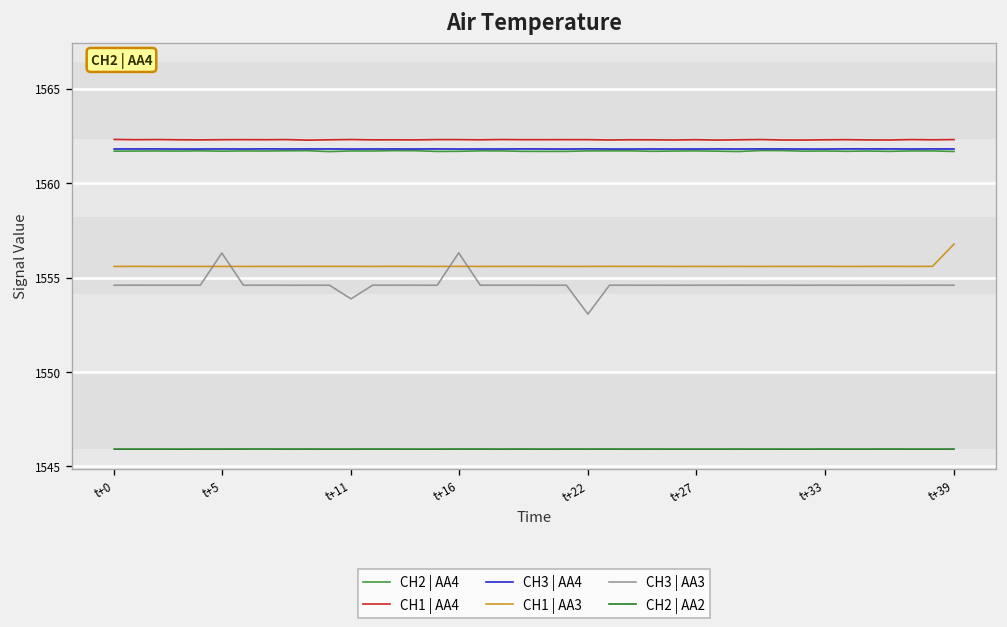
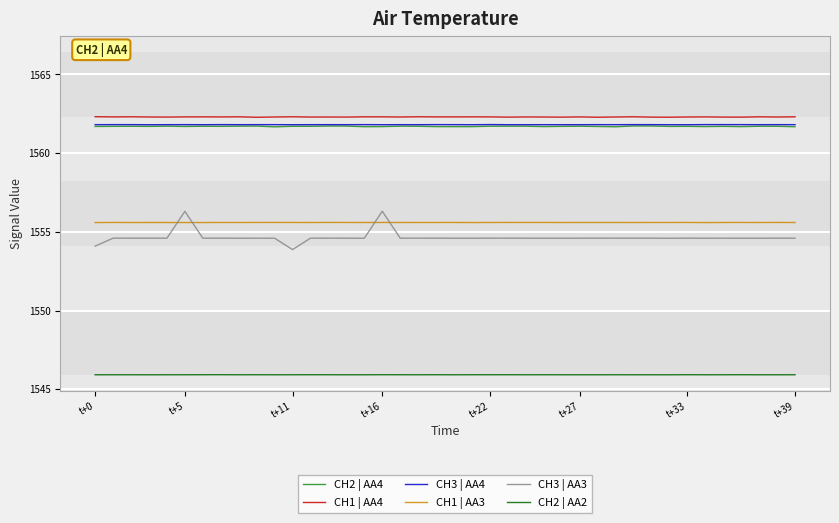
CH3 | AA3, t+0: 1554.6 -> 1554.1
CH3 | AA3, t+22: 1553.1 -> 1554.6
CH1 | AA3, t+39: 1556.8 -> 1555.6
